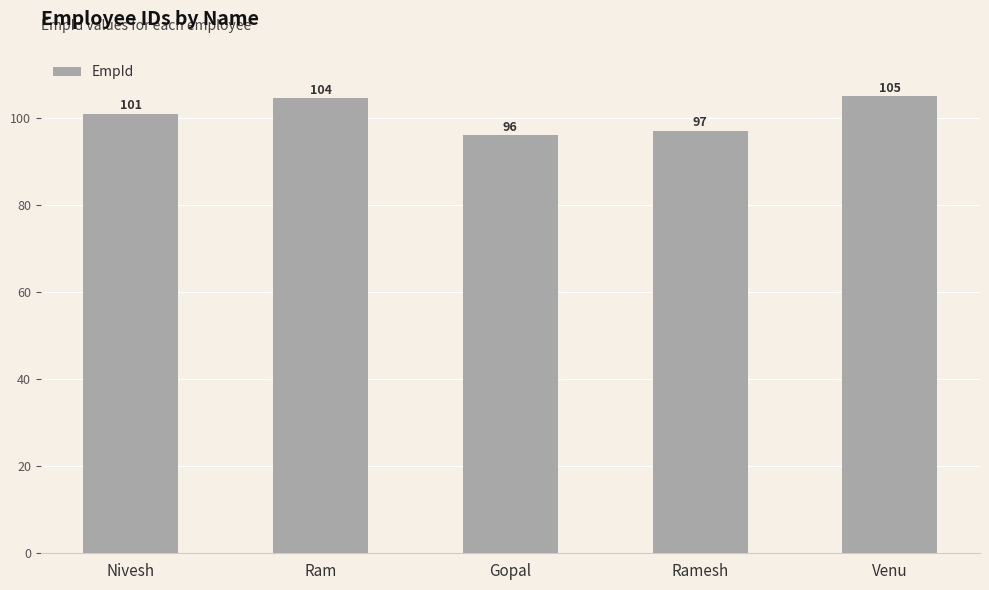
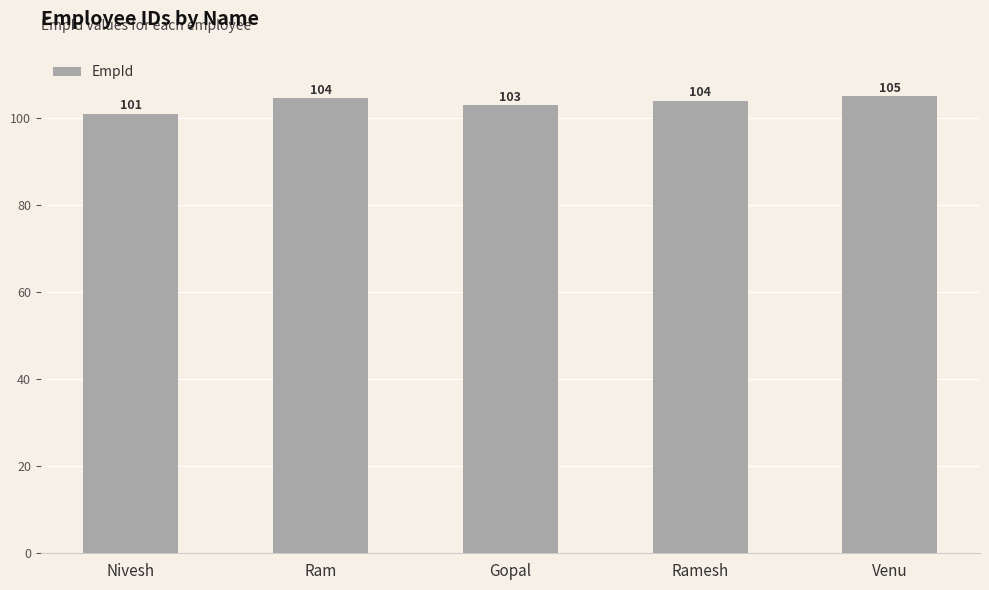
Gopal: 96 -> 103
Ramesh: 97 -> 104
